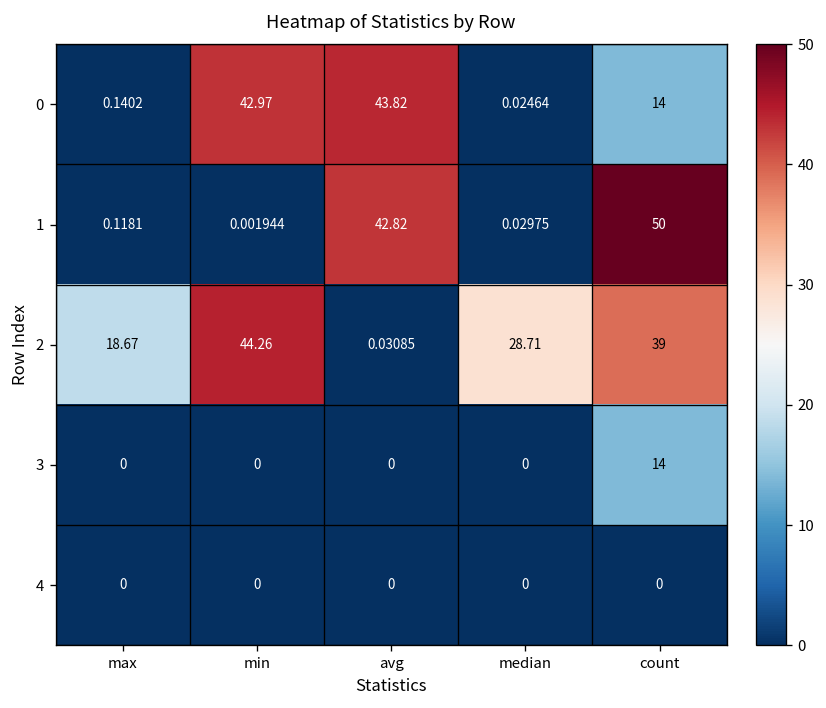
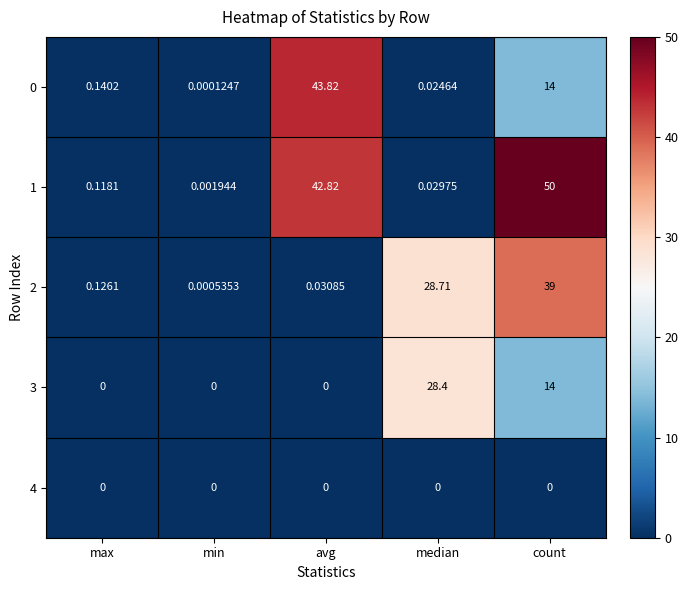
0, min: 42.97 -> 0.0001247
2, max: 18.67 -> 0.1261
2, min: 44.26 -> 0.0005353
3, median: 0 -> 28.4
